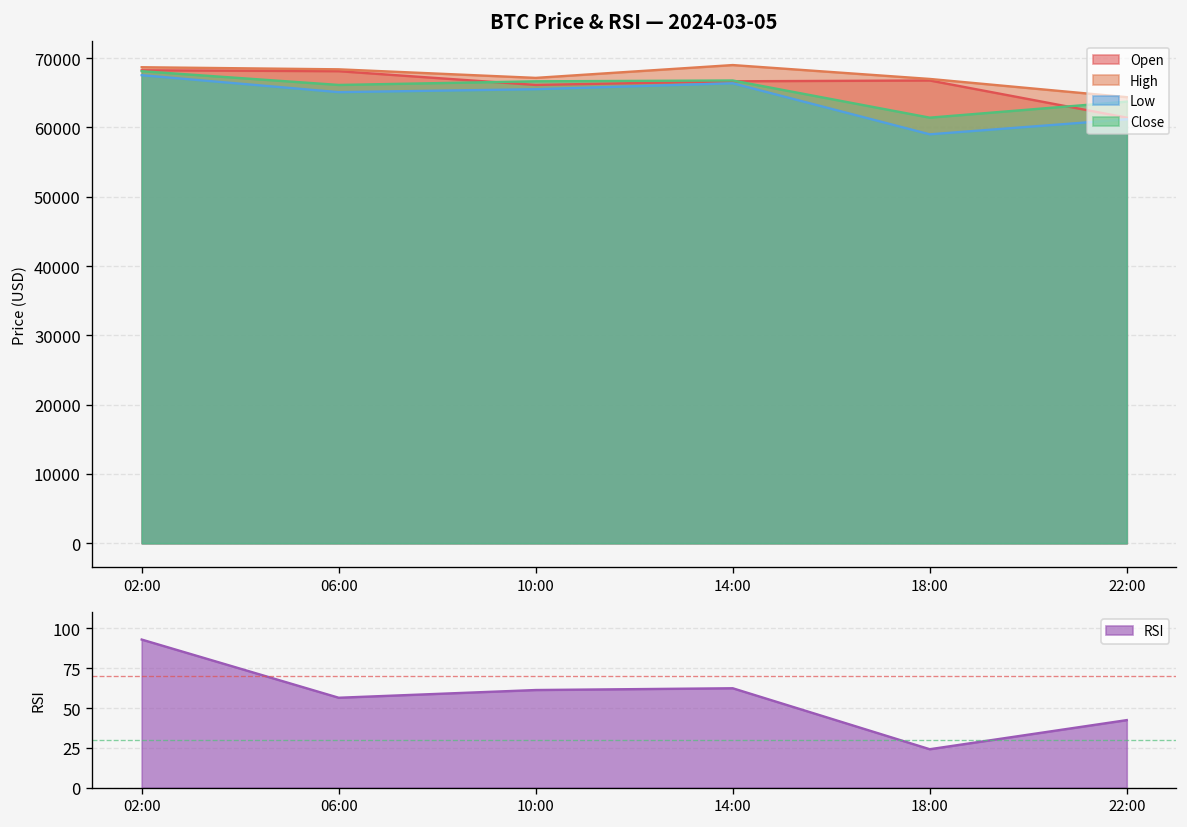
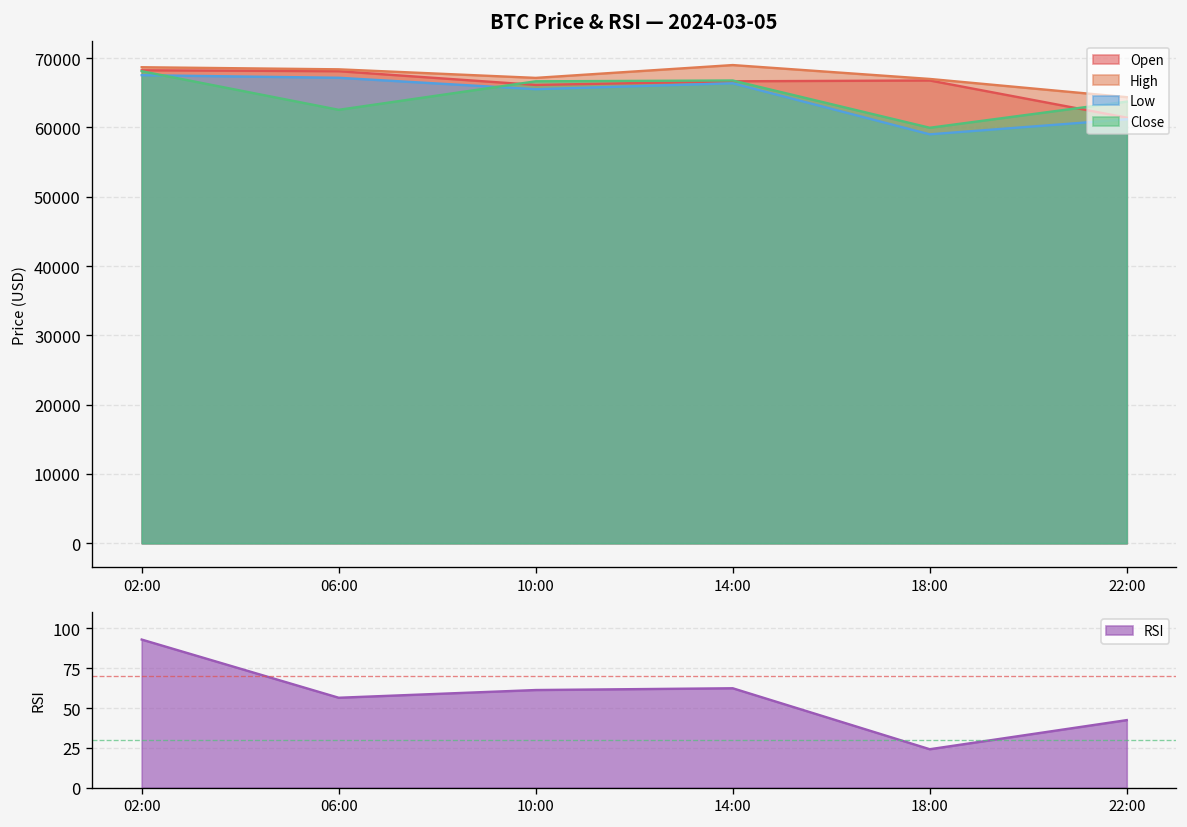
BTC Price & RSI — 2024-03-05, Low, 06:00: 65000 -> 67000
BTC Price & RSI — 2024-03-05, Close, 06:00: 66000 -> 63000
BTC Price & RSI — 2024-03-05, Close, 18:00: 61000 -> 60000
